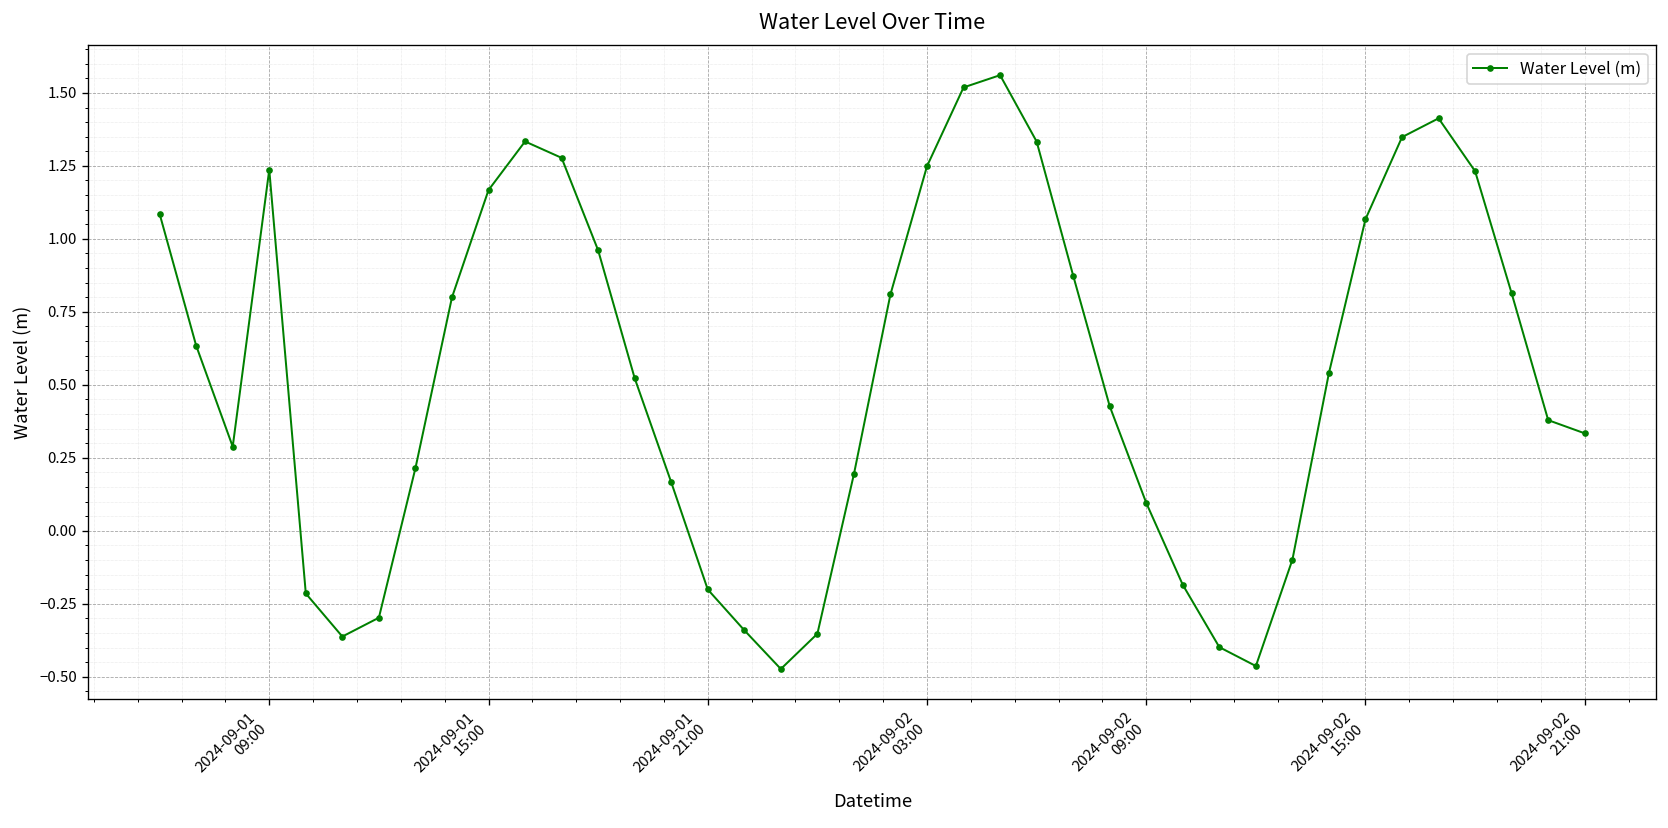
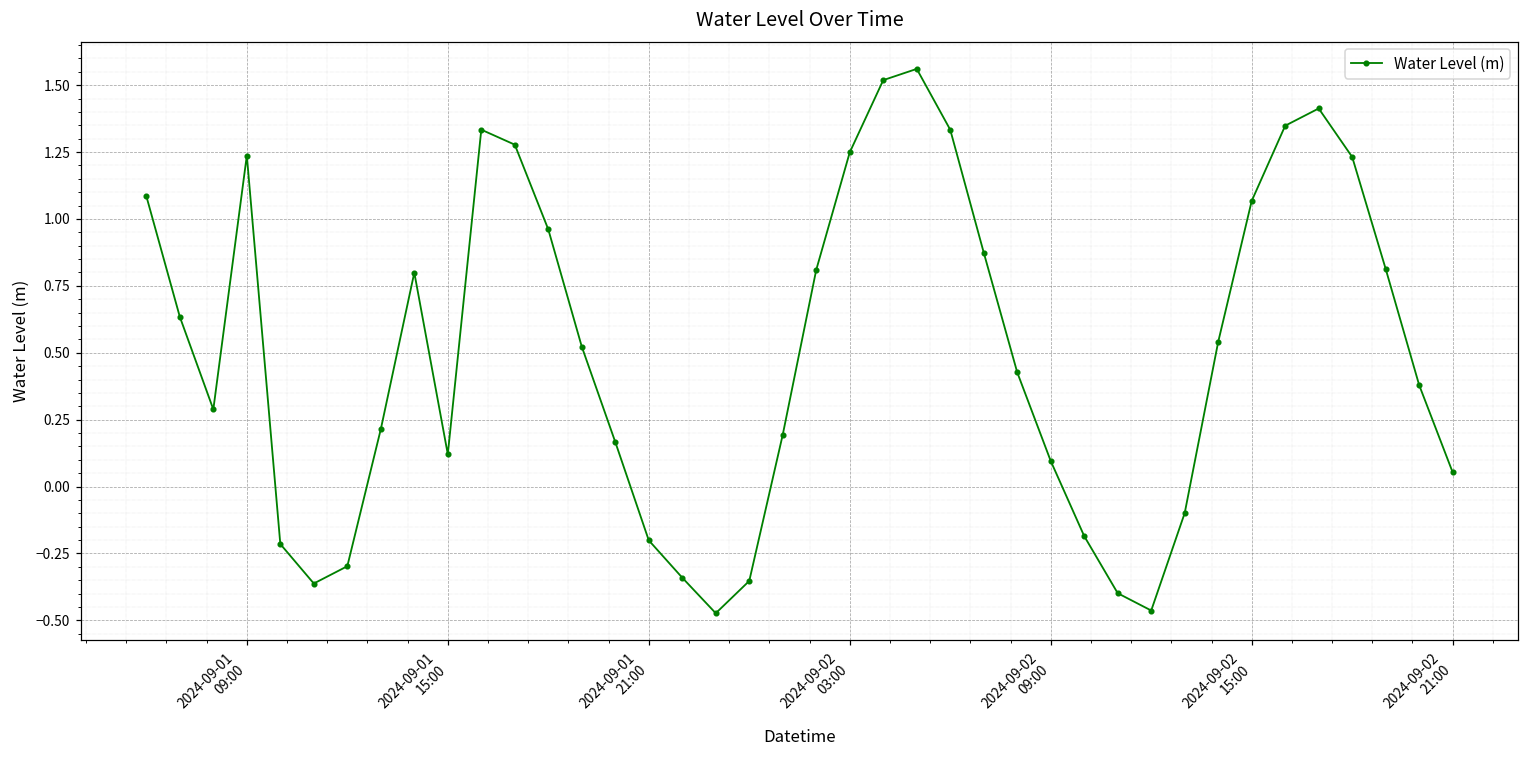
2024-09-01 15:00: 1.17 -> 0.12
2024-09-02 21:00: 0.33 -> 0.05
